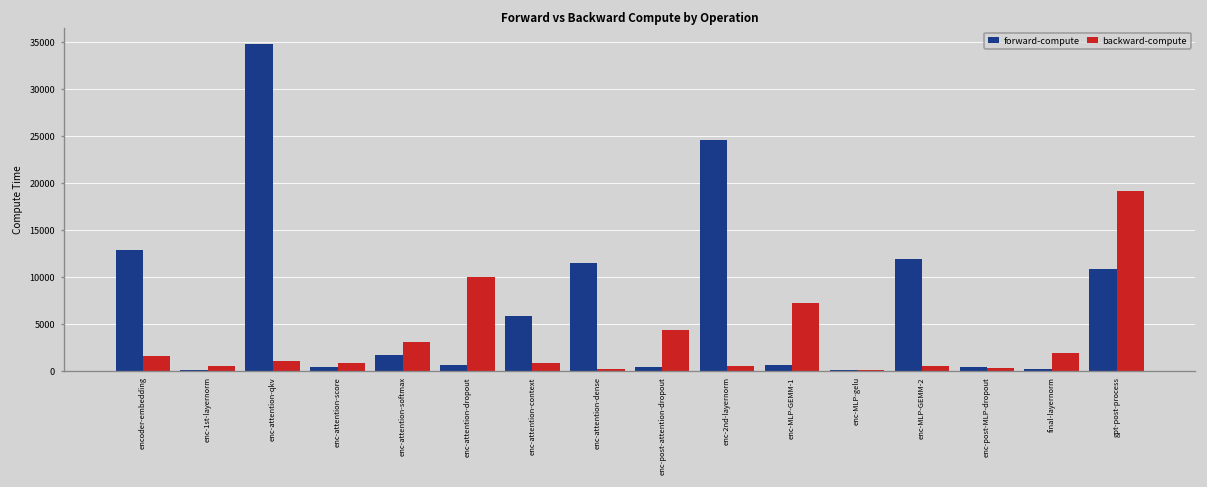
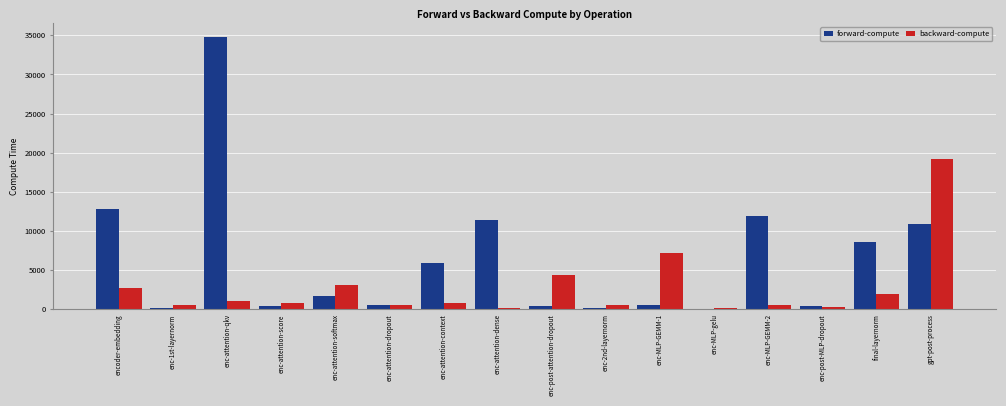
backward-compute, encoder-embedding: 2000 -> 3000
backward-compute, enc-attention-dropout: 10000 -> 1000
forward-compute, enc-2nd-layernorm: 25000 -> 0
forward-compute, final-layernorm: 0 -> 9000
